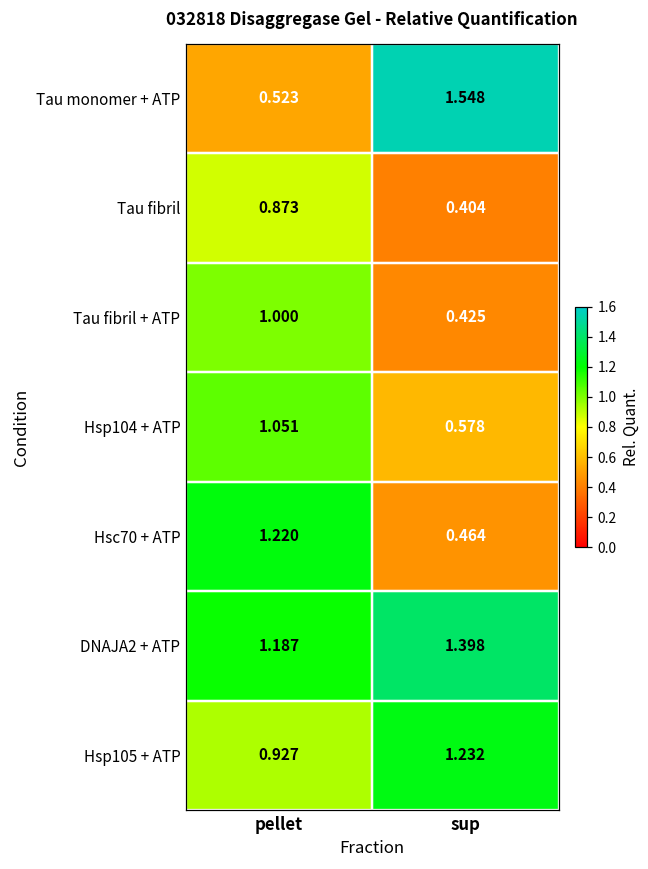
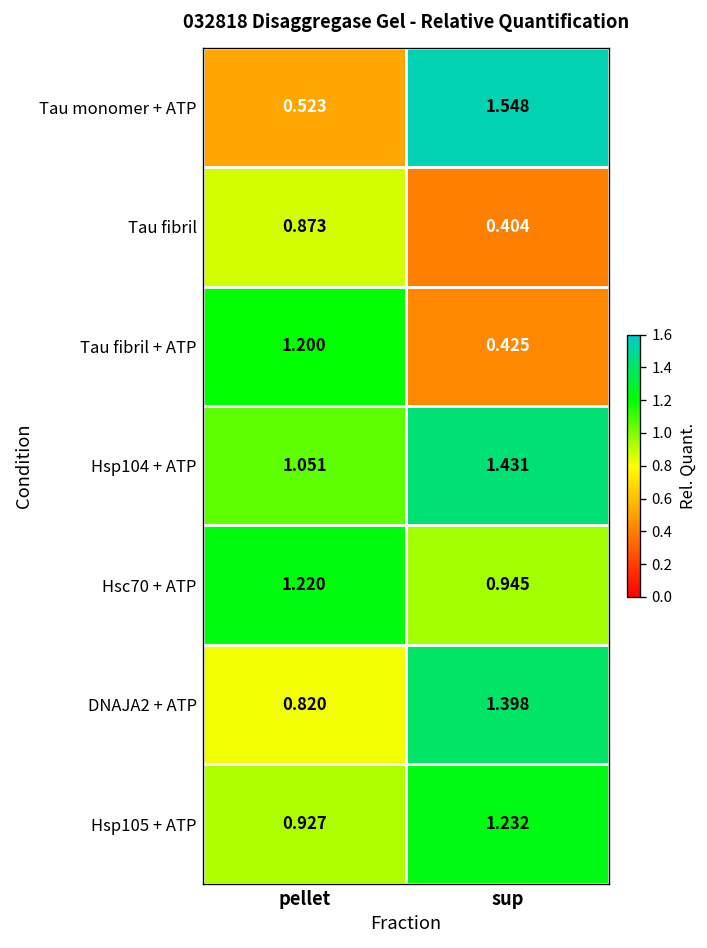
Tau fibril + ATP, pellet: 1.000 -> 1.200
Hsp104 + ATP, sup: 0.578 -> 1.431
Hsc70 + ATP, sup: 0.464 -> 0.945
DNAJA2 + ATP, pellet: 1.187 -> 0.820
